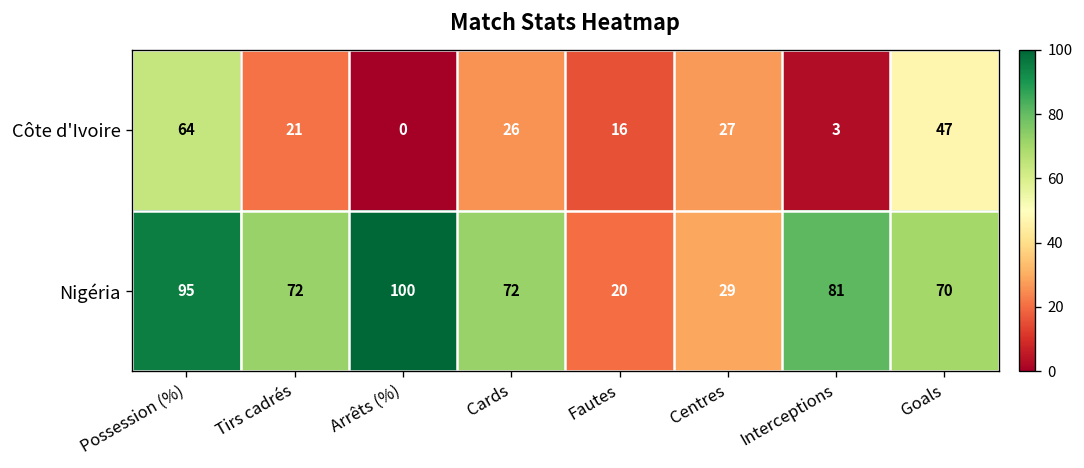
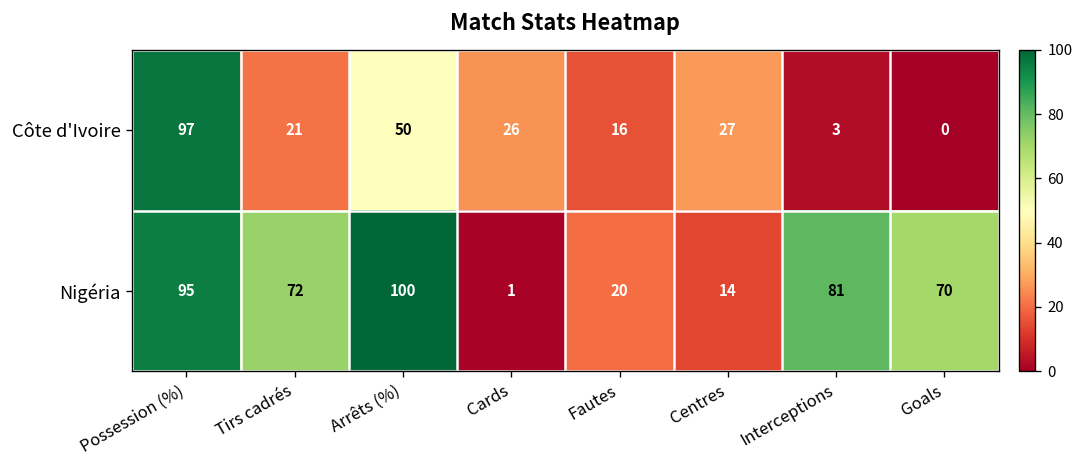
Côte d'Ivoire, Possession (%): 64 -> 97
Côte d'Ivoire, Arrêts (%): 0 -> 50
Côte d'Ivoire, Goals: 47 -> 0
Nigéria, Cards: 72 -> 1
Nigéria, Centres: 29 -> 14
